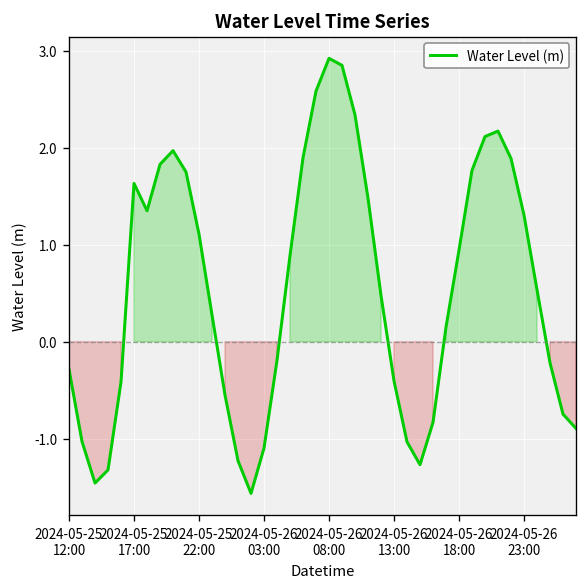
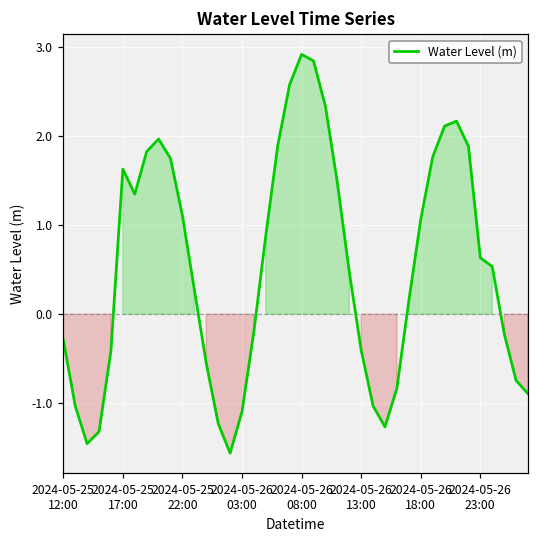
2024-05-26 18:00: 0.9 -> 1.1
2024-05-26 23:00: 1.3 -> 0.6
